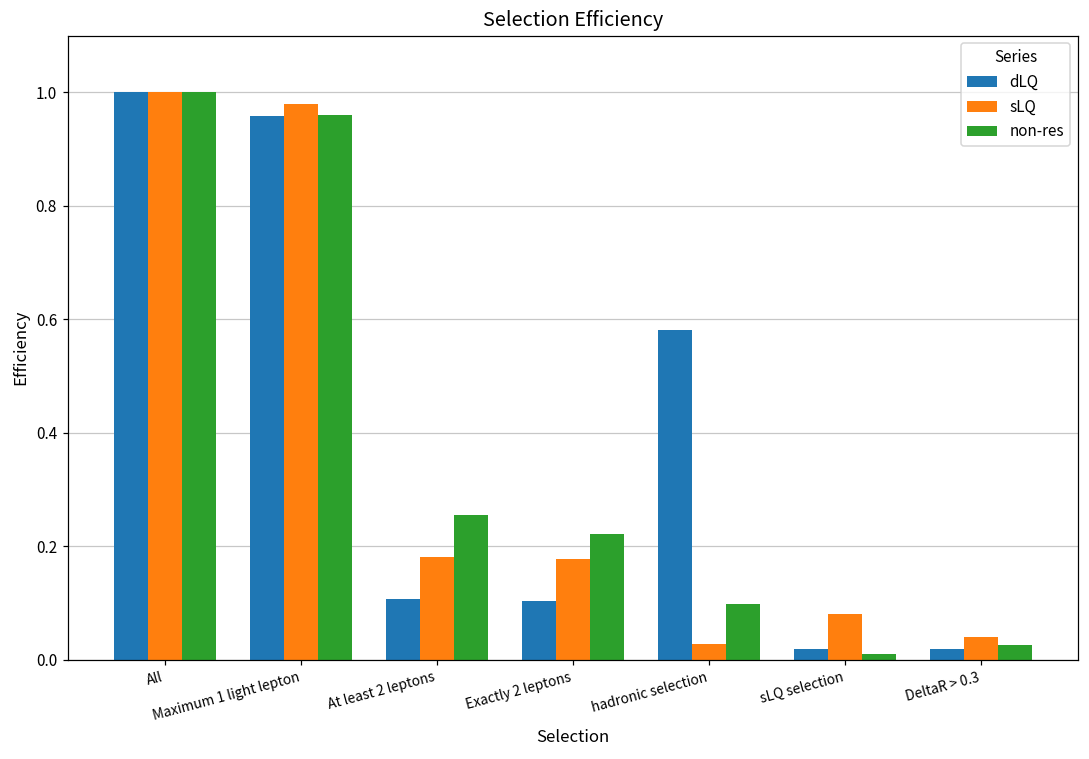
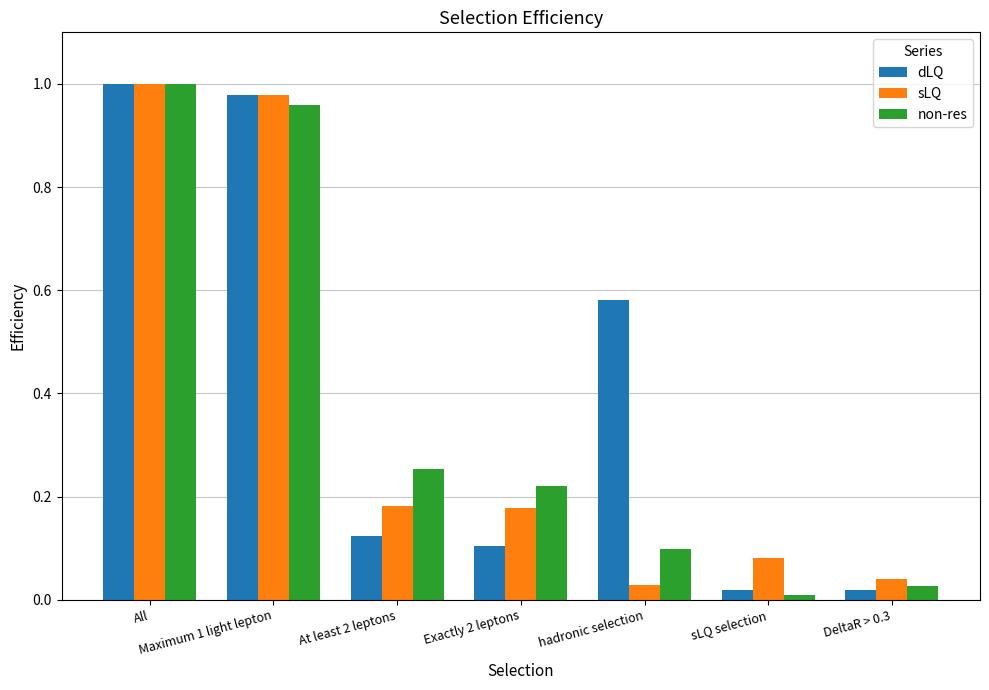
dLQ, Maximum 1 light lepton: 0.96 -> 0.98
dLQ, At least 2 leptons: 0.11 -> 0.12
